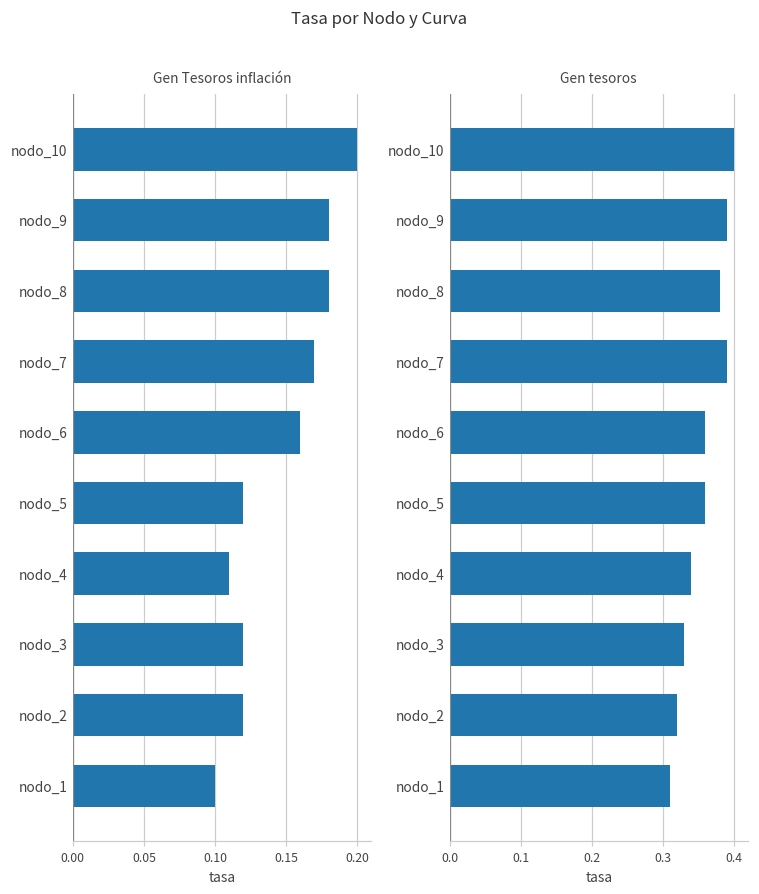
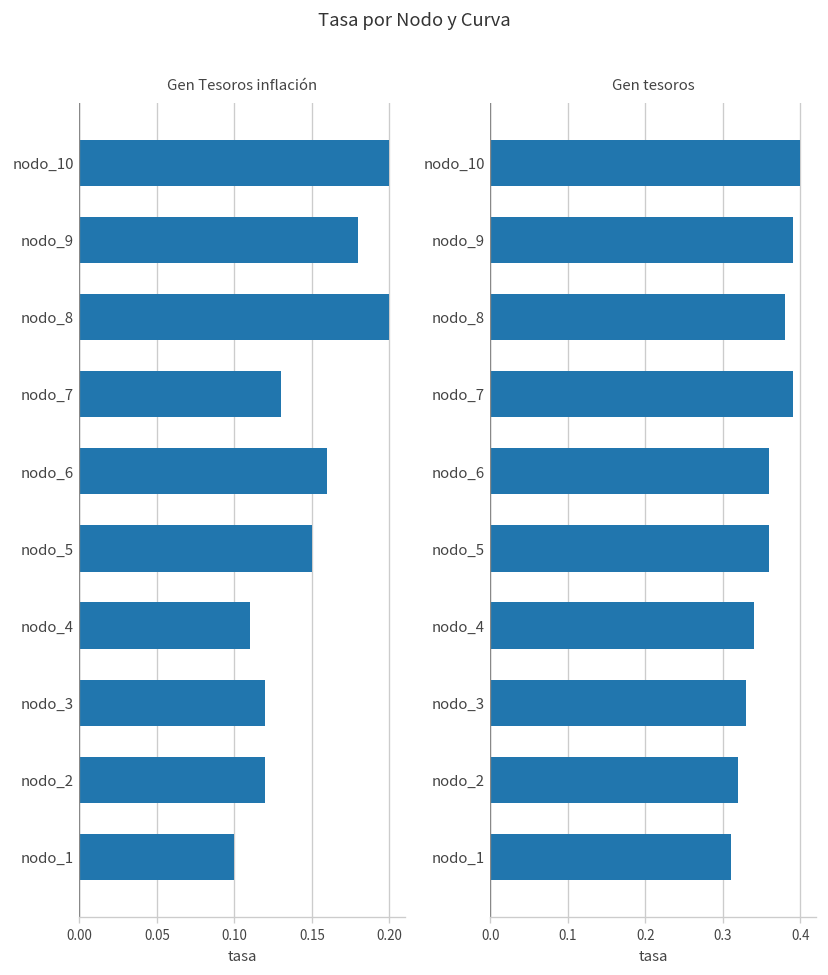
Gen Tesoros inflación, nodo_8: 0.18 -> 0.20
Gen Tesoros inflación, nodo_7: 0.17 -> 0.13
Gen Tesoros inflación, nodo_5: 0.12 -> 0.15
